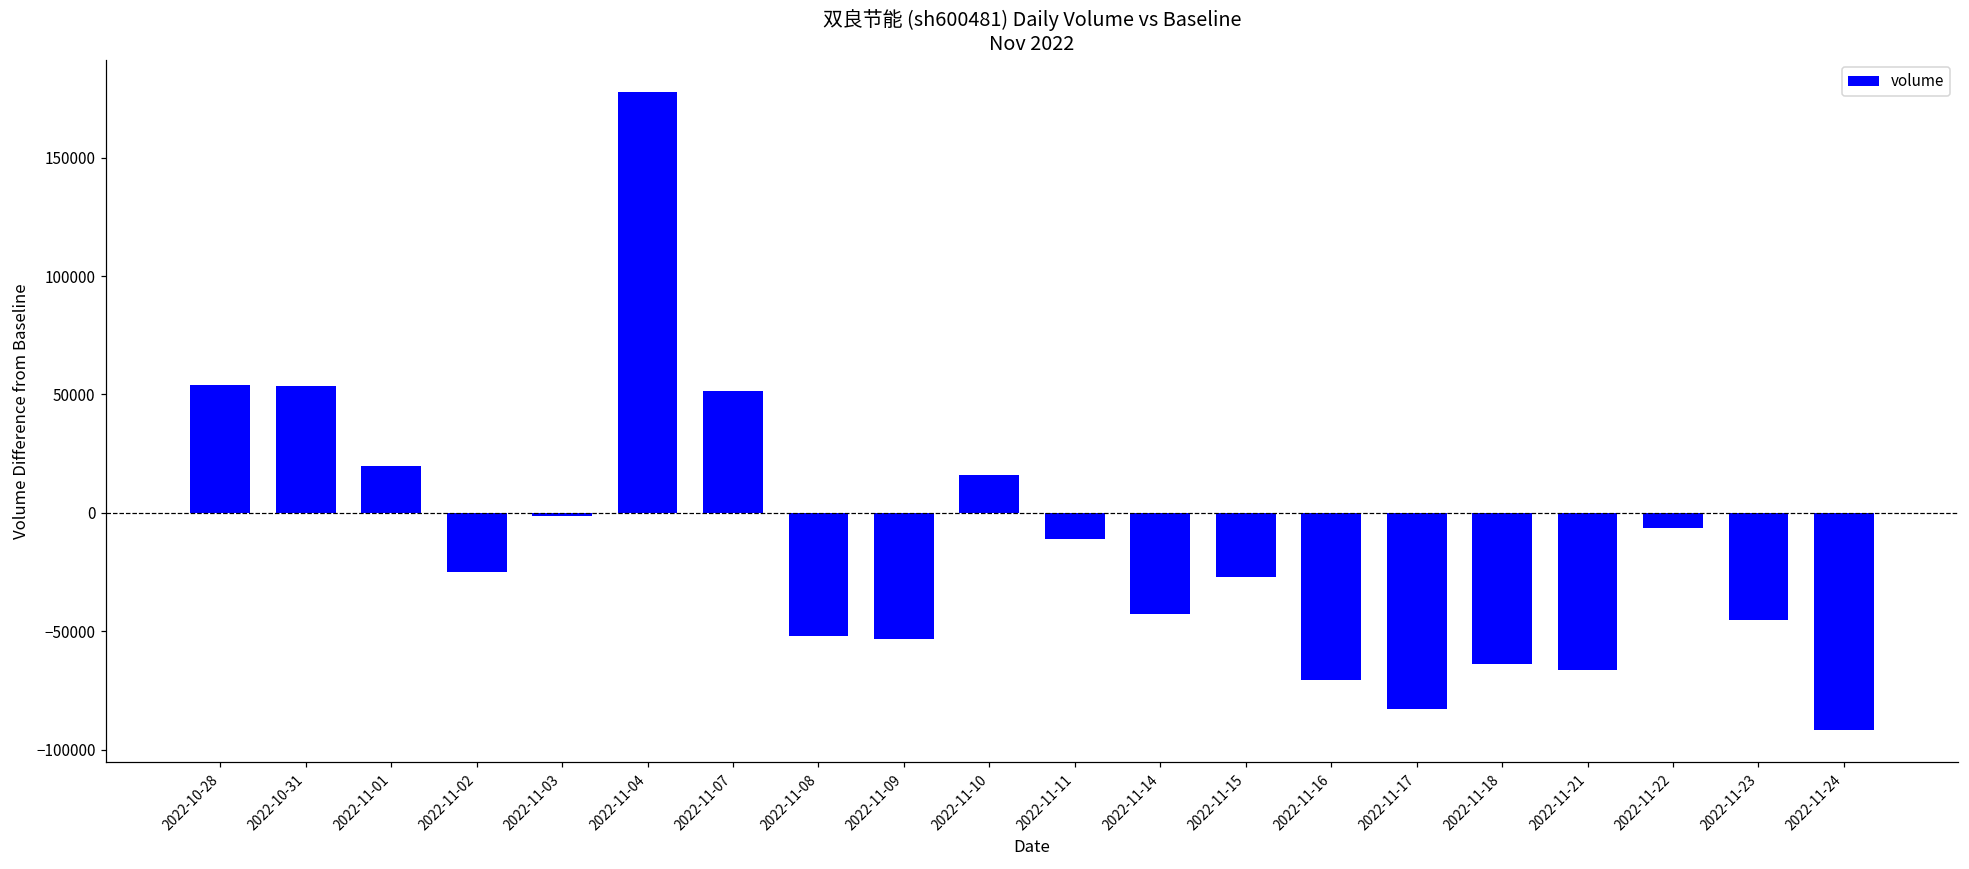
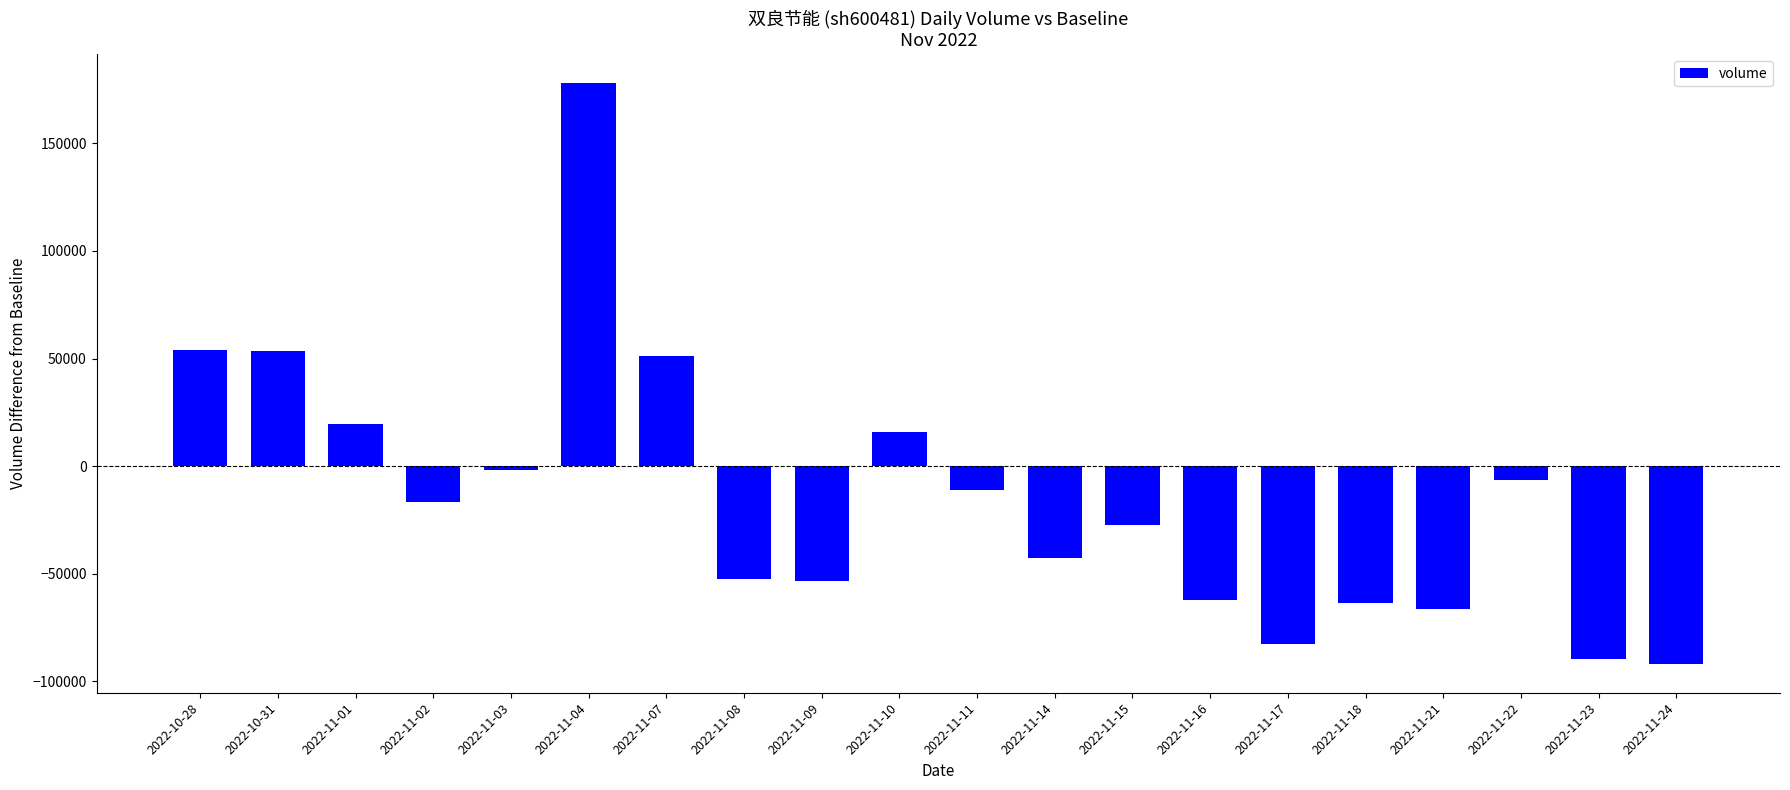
2022-11-02: -25000 -> -17000
2022-11-16: -71000 -> -62000
2022-11-23: -45000 -> -90000
